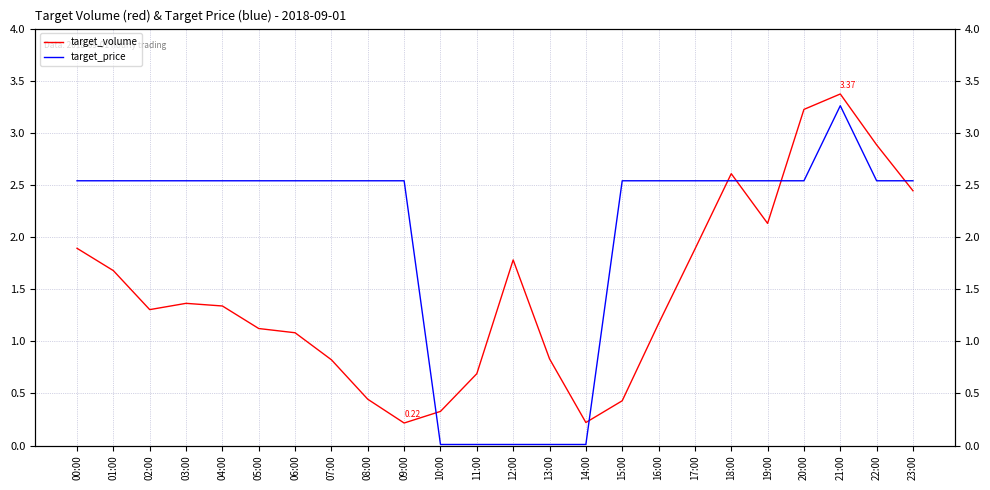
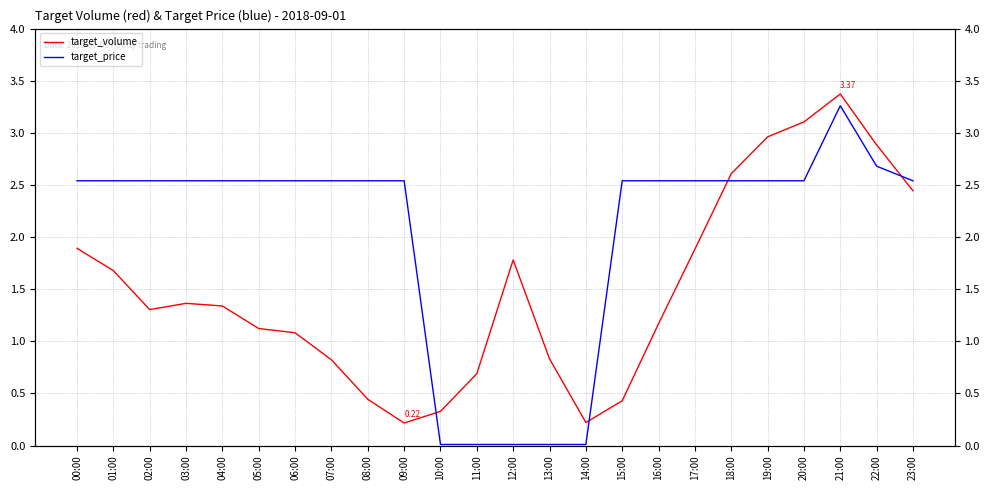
target_volume, 19:00: 2.13 -> 2.96
target_volume, 20:00: 3.22 -> 3.10
target_price, 22:00: 2.54 -> 2.68
